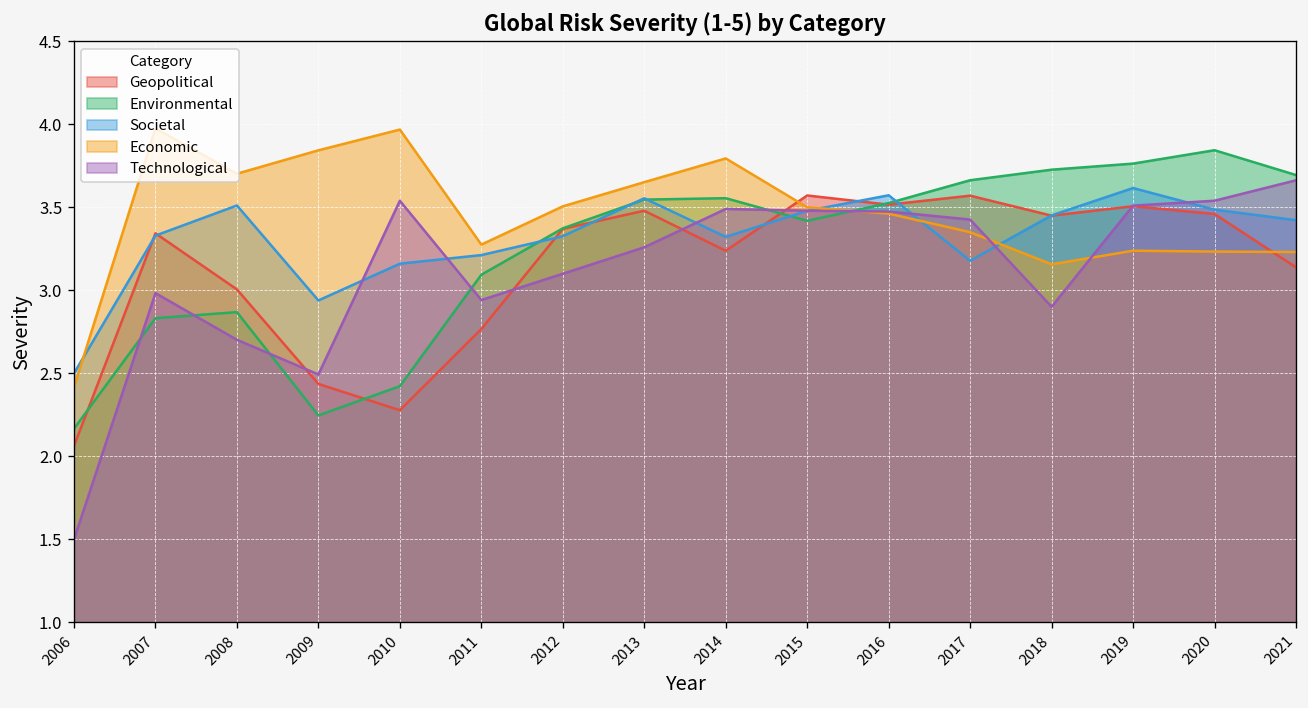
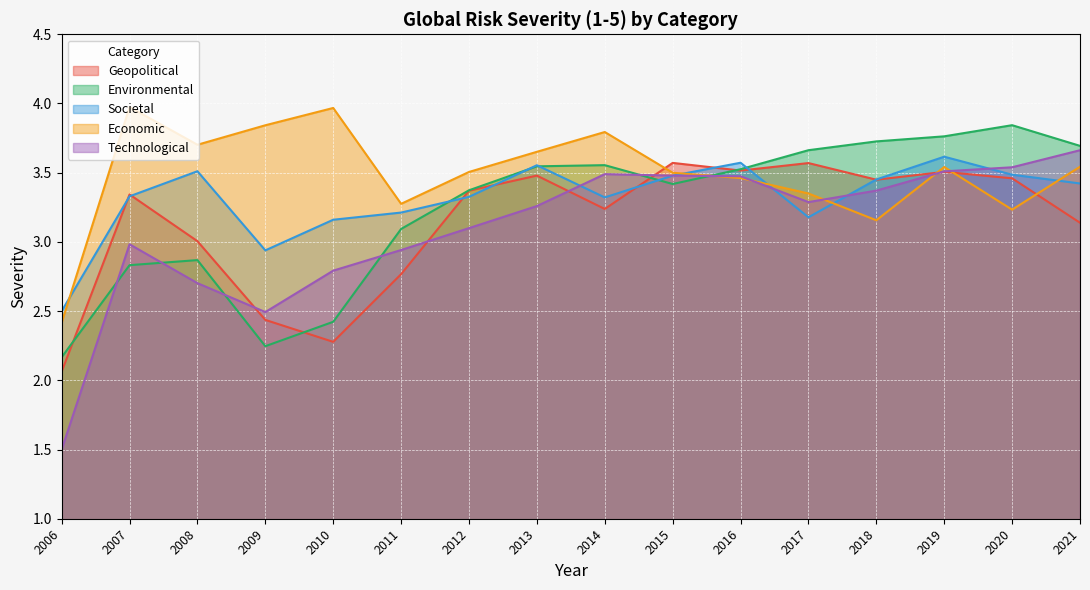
Technological, 2010: 3.54 -> 2.79
Technological, 2017: 3.43 -> 3.29
Technological, 2018: 2.90 -> 3.37
Economic, 2019: 3.24 -> 3.54
Economic, 2021: 3.23 -> 3.54
